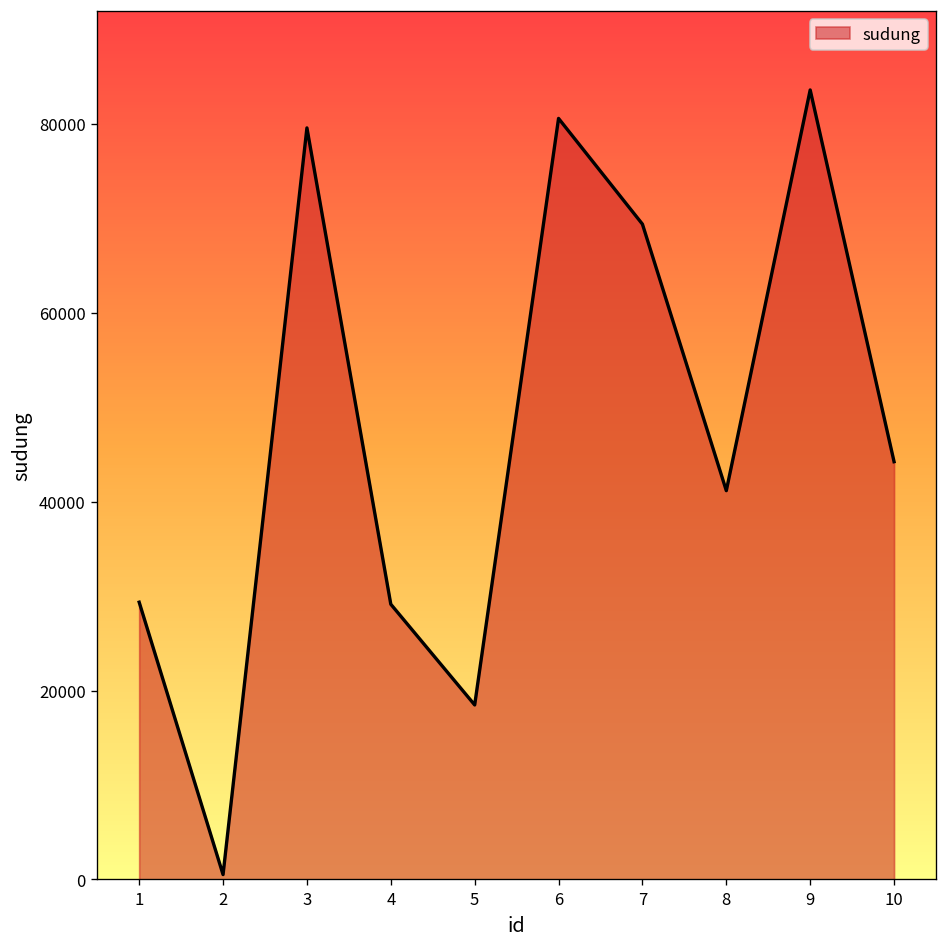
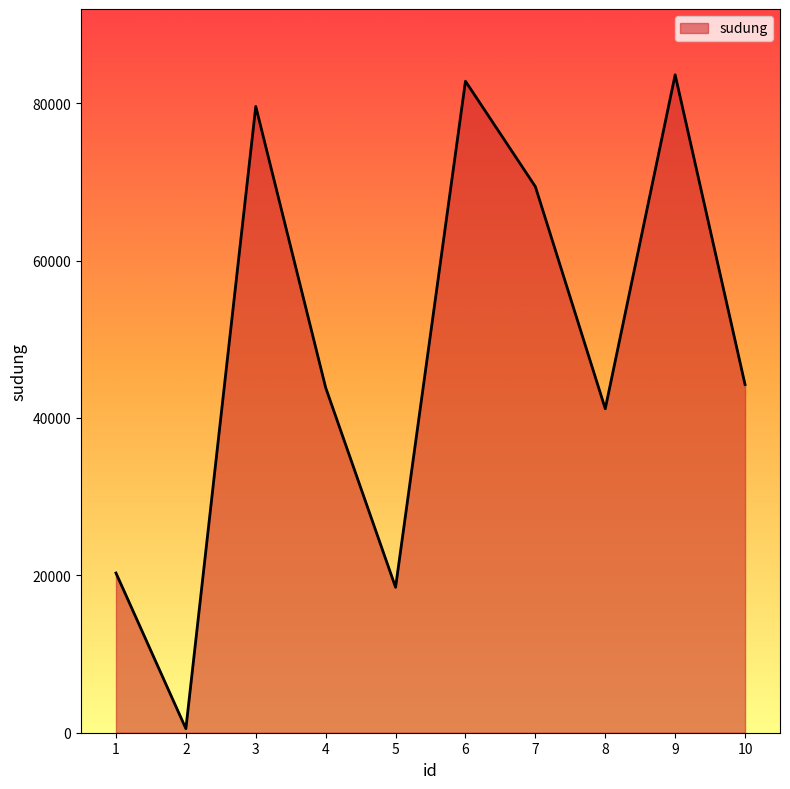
1: 29000 -> 20000
4: 29000 -> 44000
6: 81000 -> 83000
